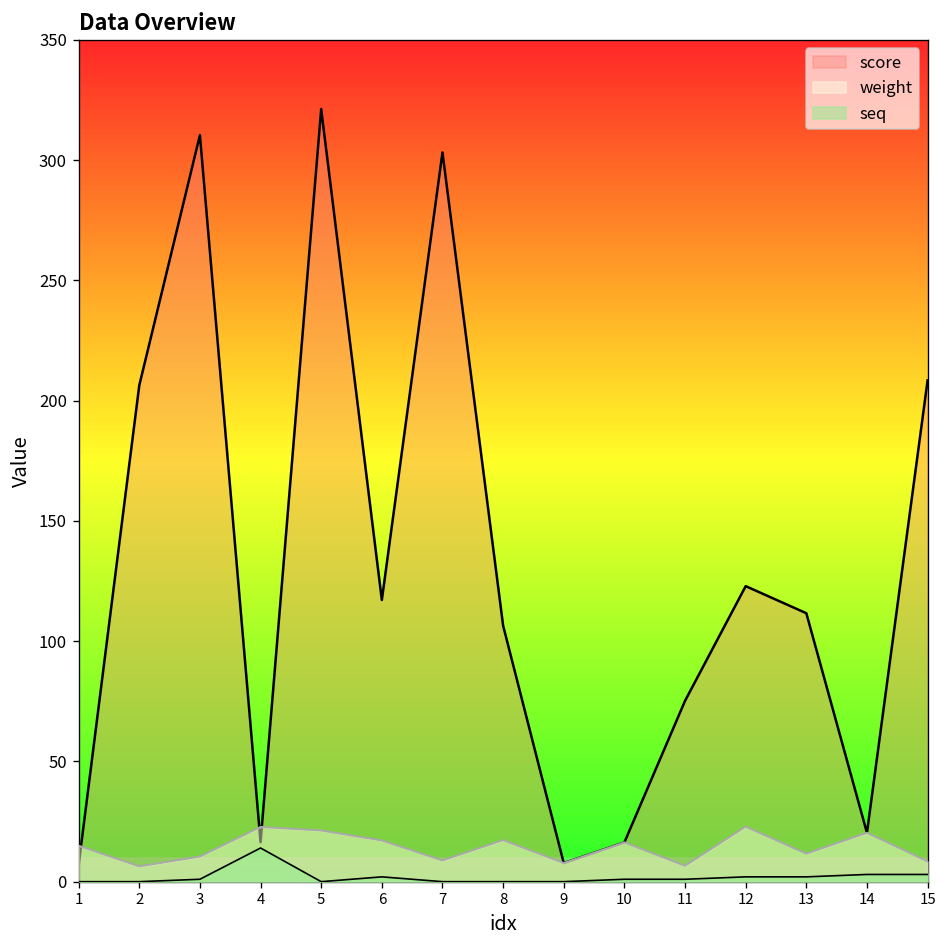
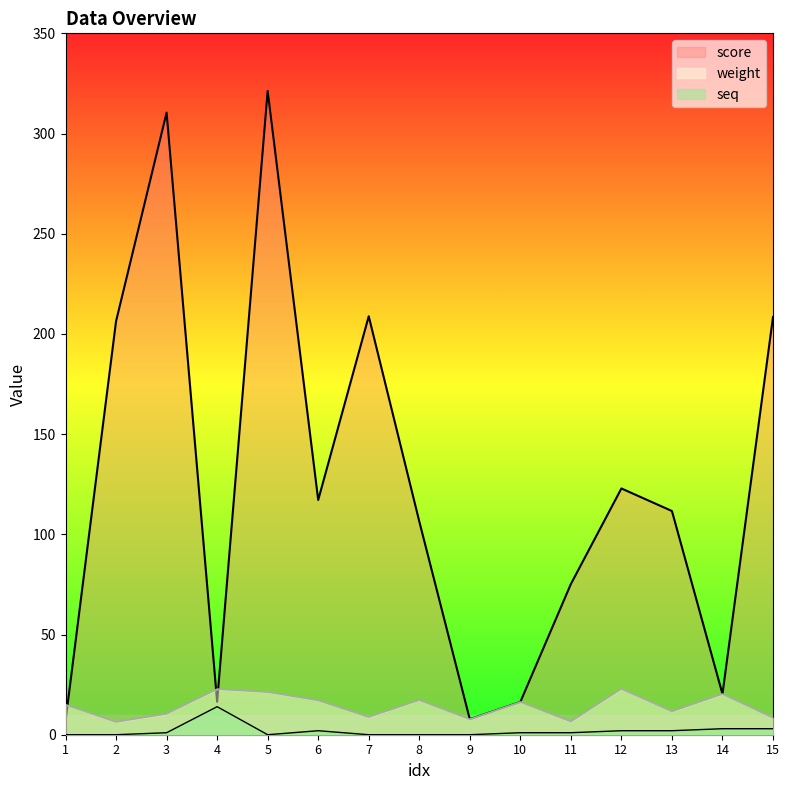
score, 7: 303 -> 209
